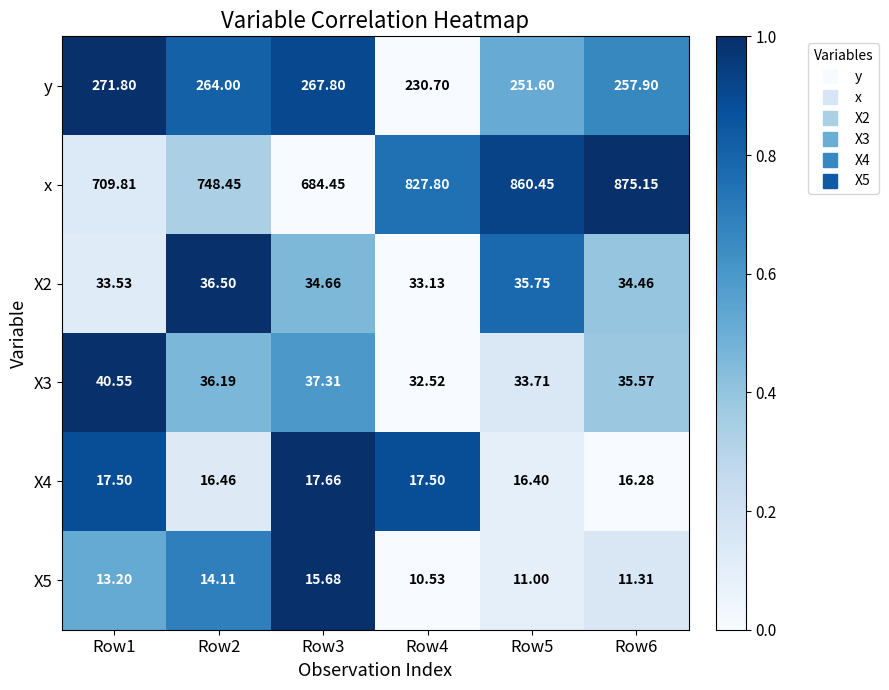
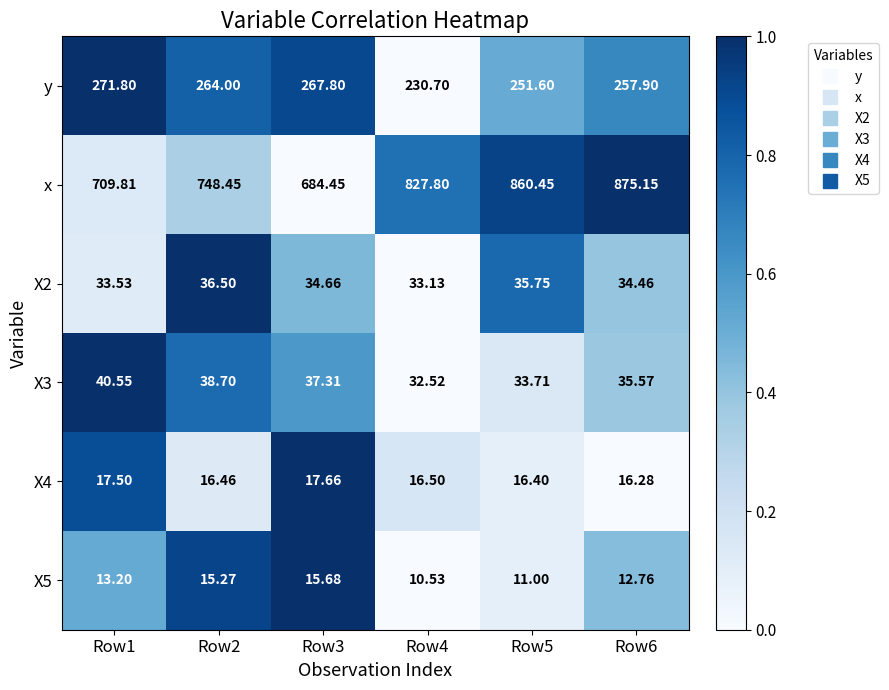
X3, Row2: 36.19 -> 38.70
X4, Row4: 17.50 -> 16.50
X5, Row2: 14.11 -> 15.27
X5, Row6: 11.31 -> 12.76
